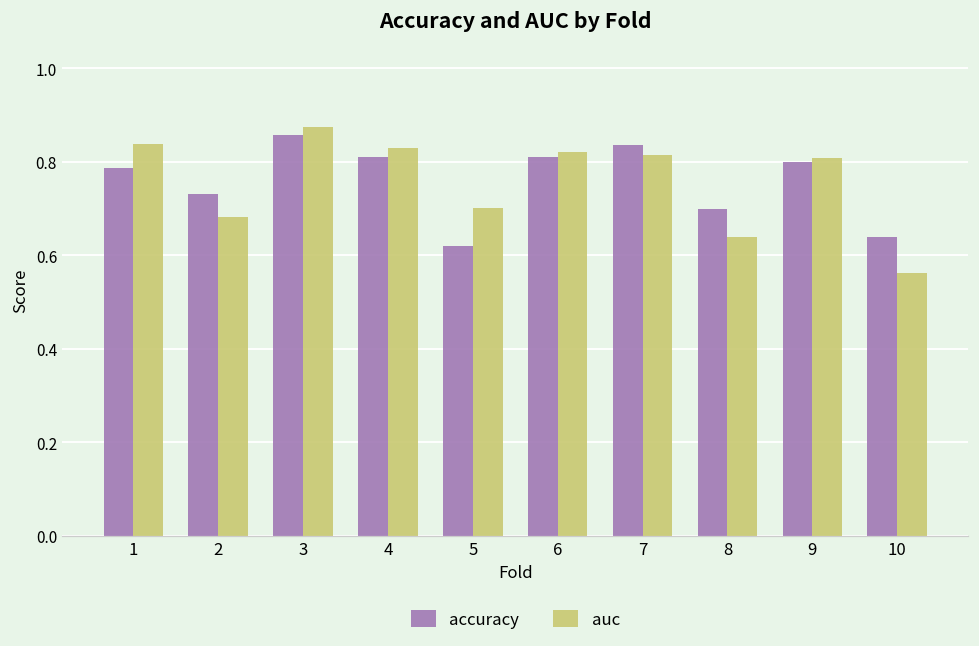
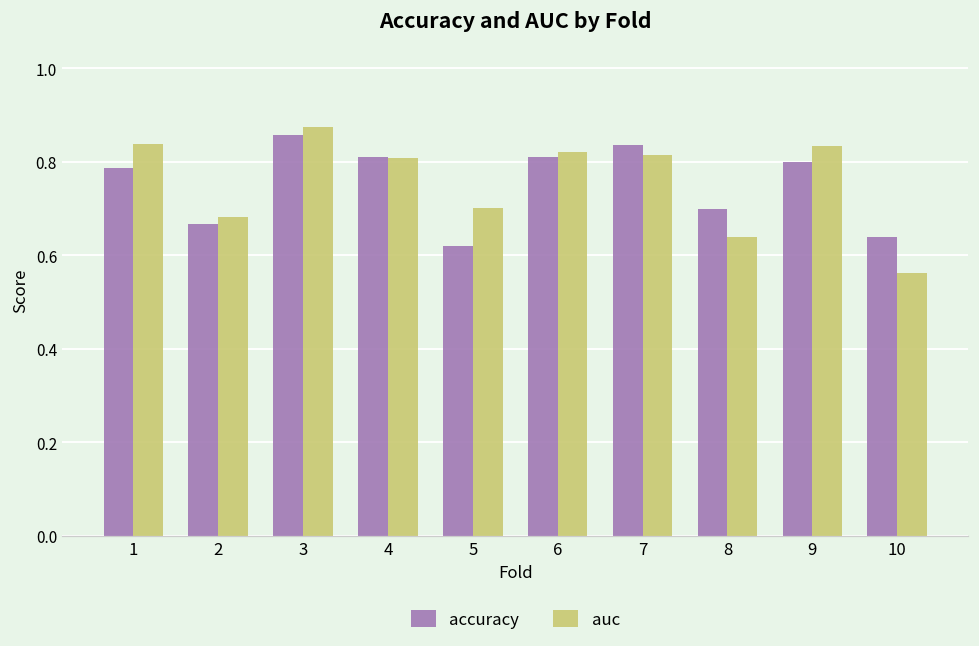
accuracy, 2: 0.73 -> 0.67
auc, 4: 0.83 -> 0.81
auc, 9: 0.81 -> 0.83
